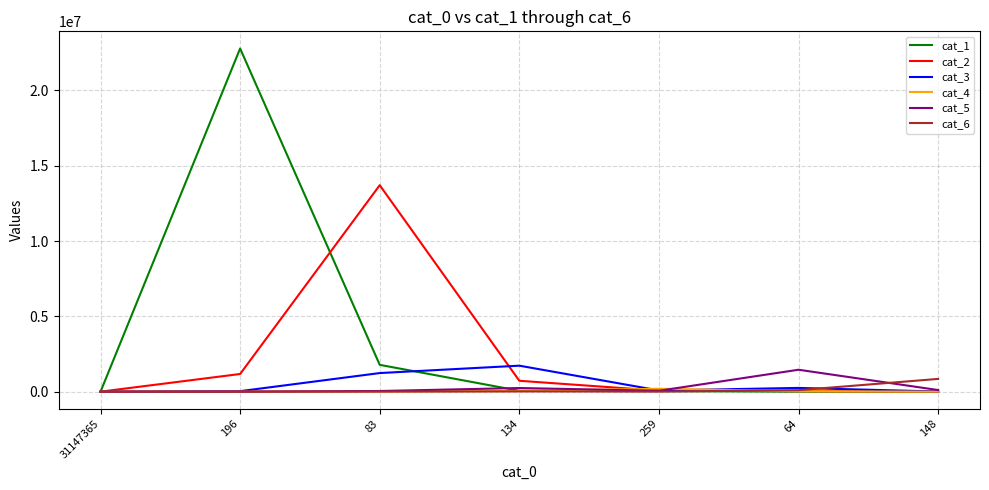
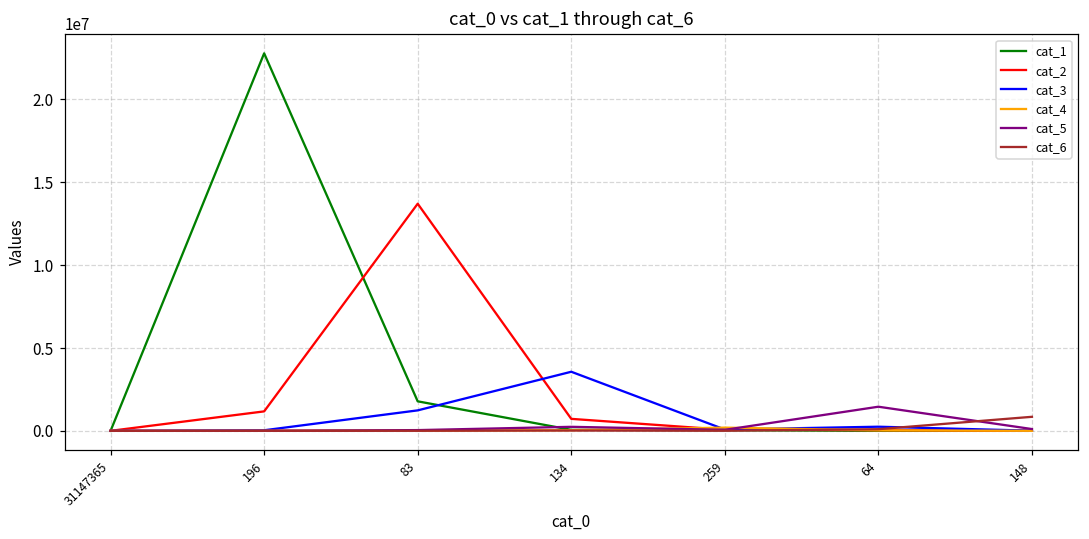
cat_3, 134: 1700000 -> 3600000
